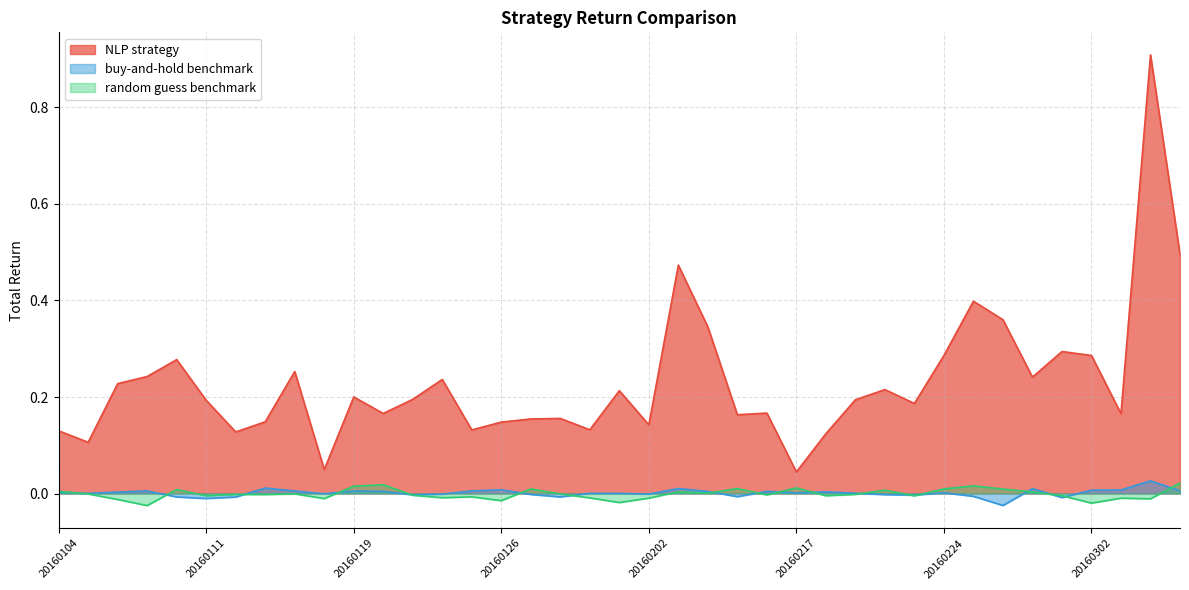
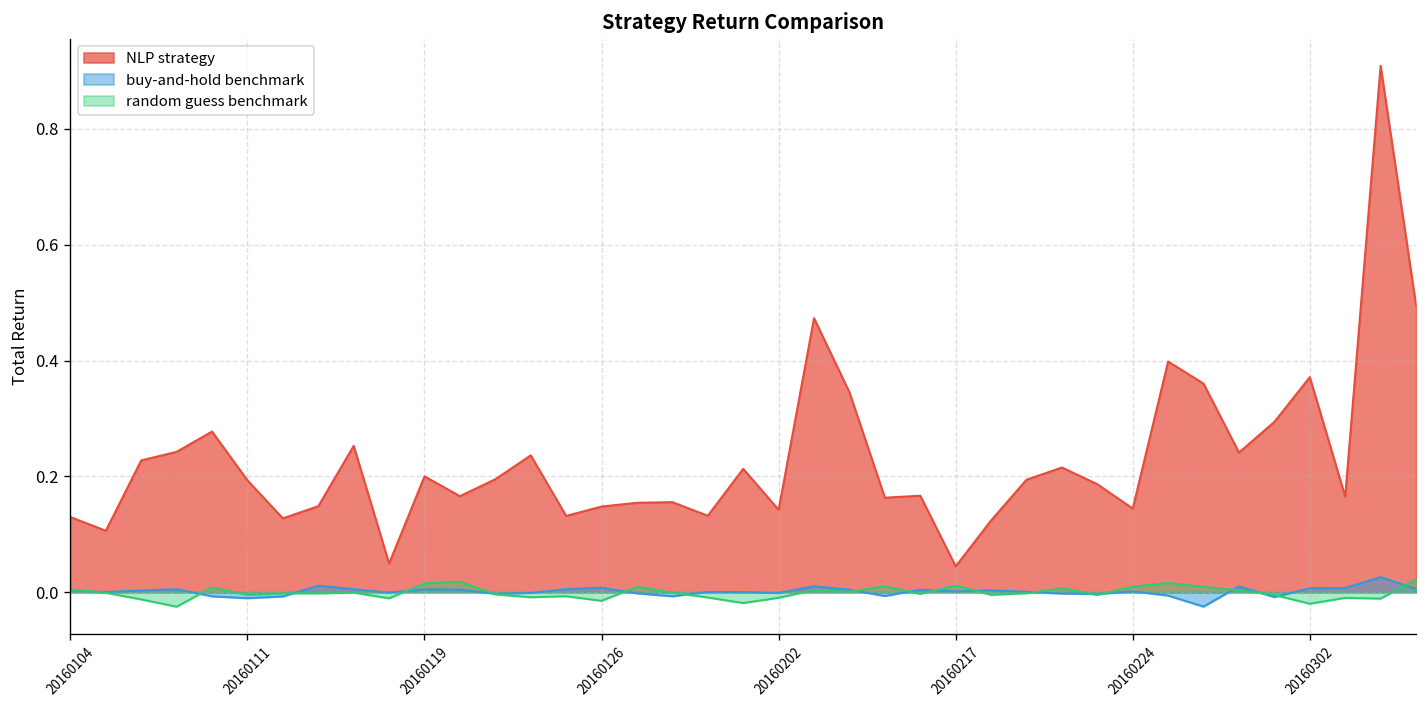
NLP strategy, 20160224: 0.29 -> 0.14
NLP strategy, 20160302: 0.29 -> 0.37
